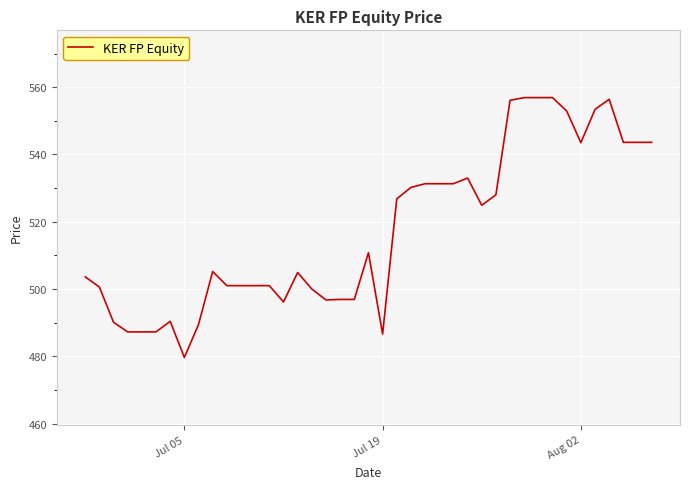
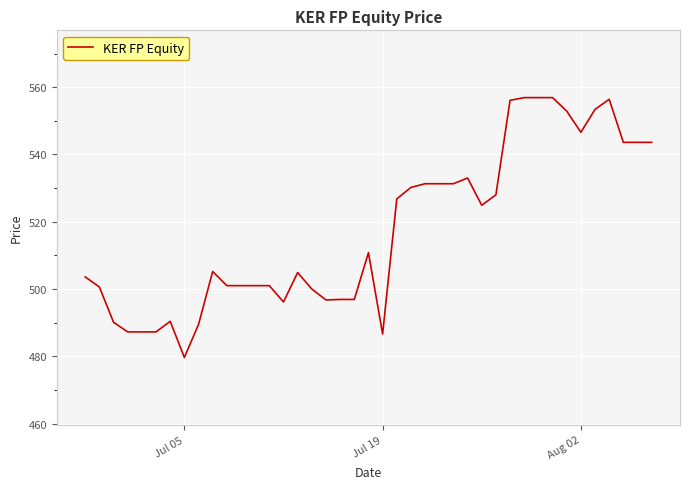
Aug 02: 544 -> 547
